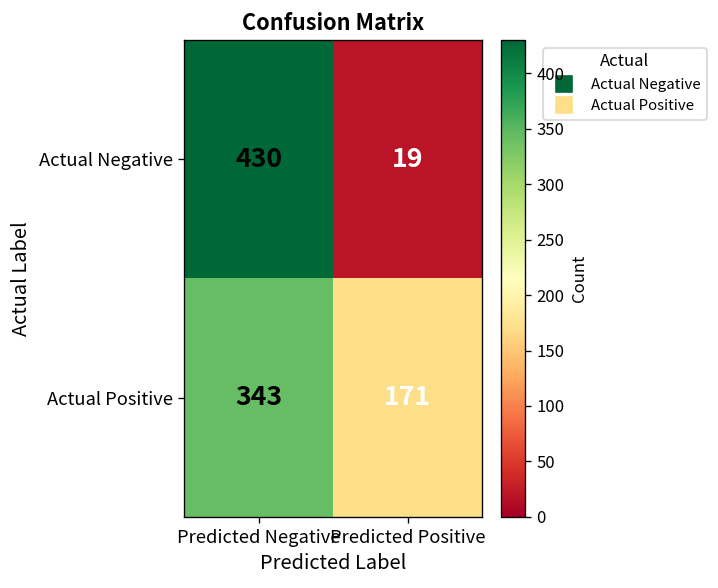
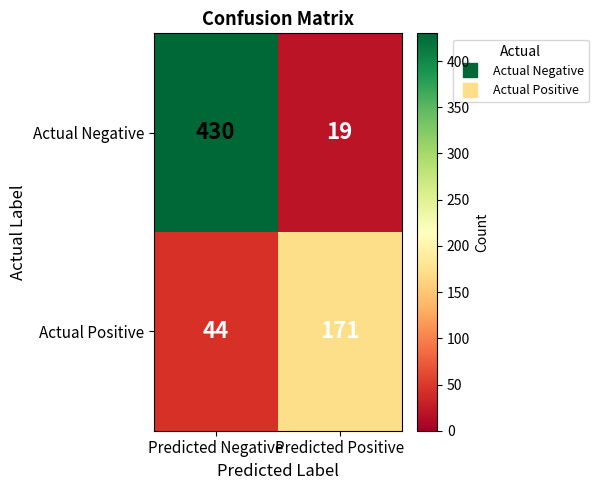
Actual Positive, Predicted Negative: 343 -> 44
